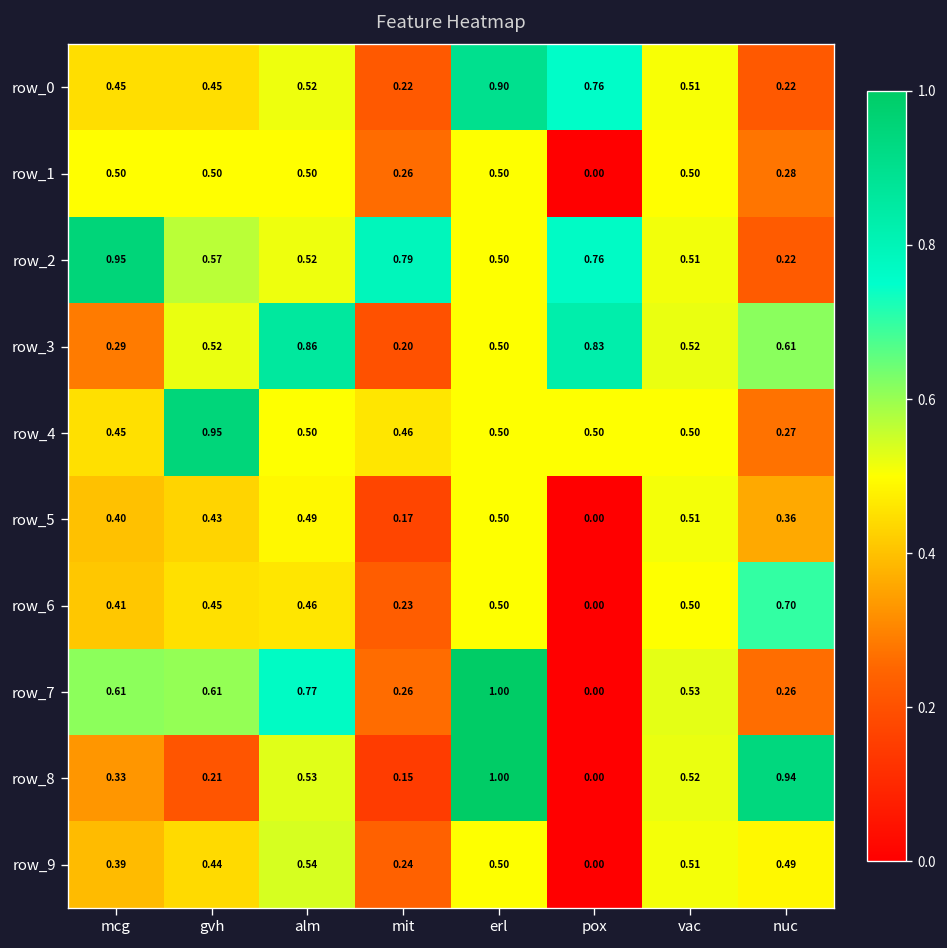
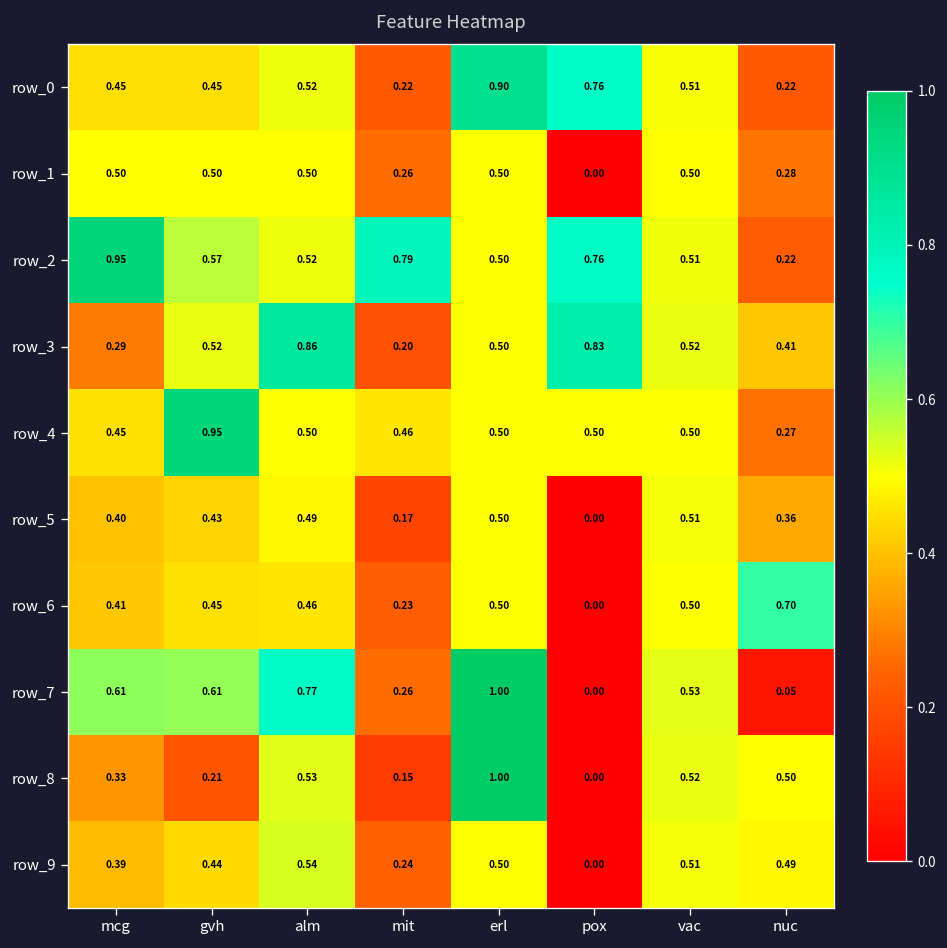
row_3, nuc: 0.61 -> 0.41
row_7, nuc: 0.26 -> 0.05
row_8, nuc: 0.94 -> 0.50
